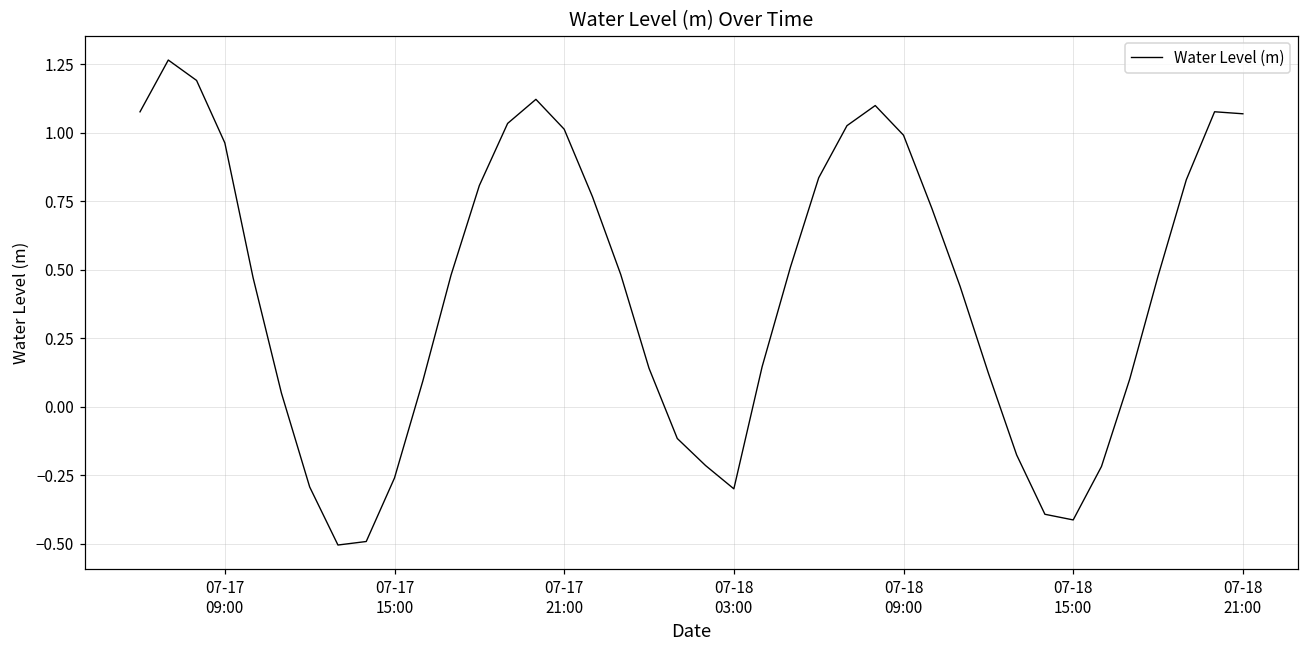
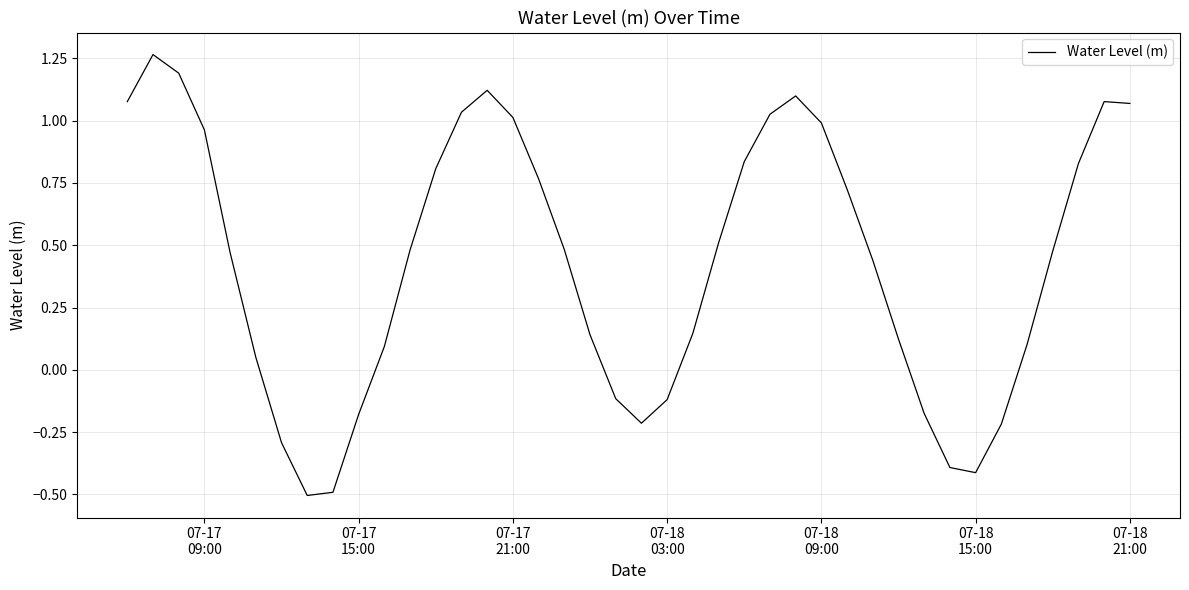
07-17 15:00: -0.26 -> -0.18
07-18 03:00: -0.30 -> -0.12
